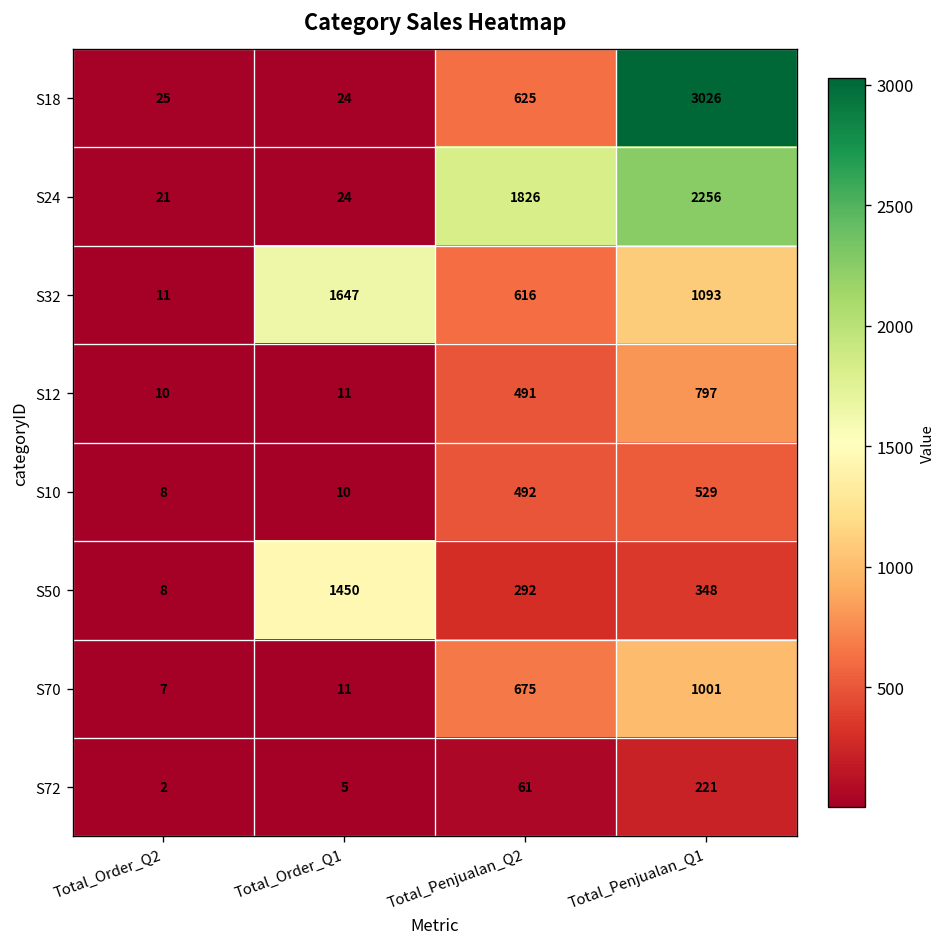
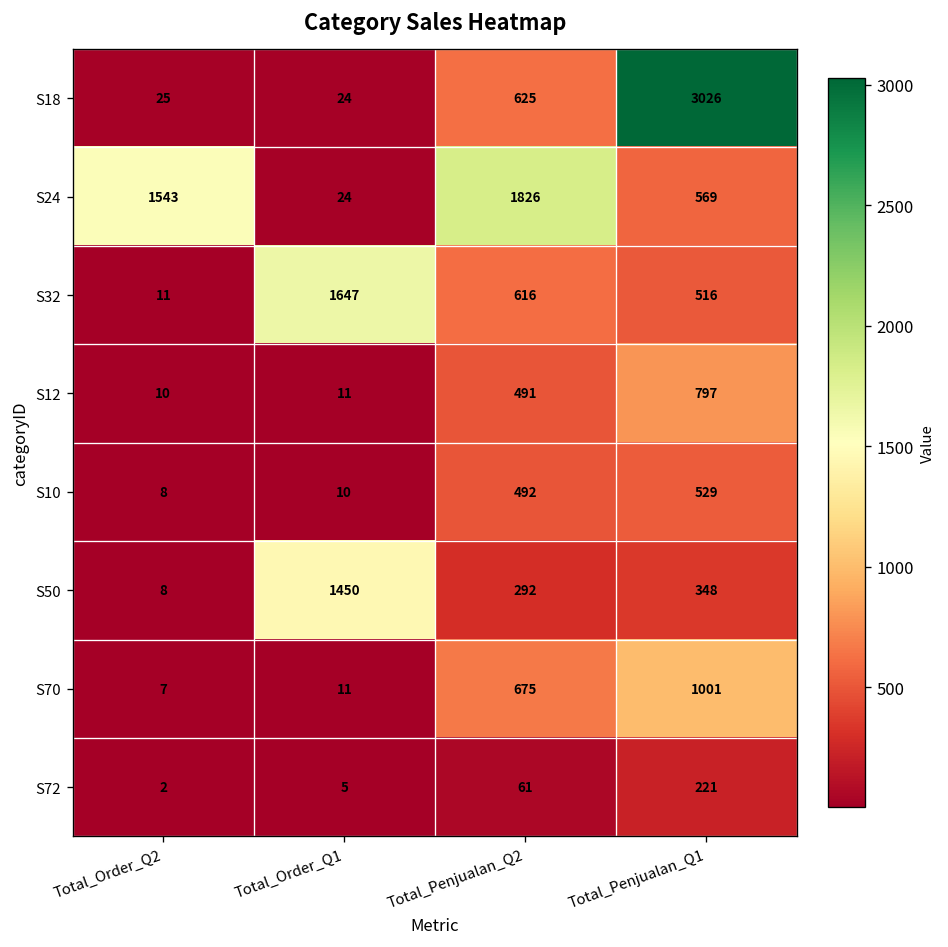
S24, Total_Order_Q2: 21 -> 1543
S24, Total_Penjualan_Q1: 2256 -> 569
S32, Total_Penjualan_Q1: 1093 -> 516
